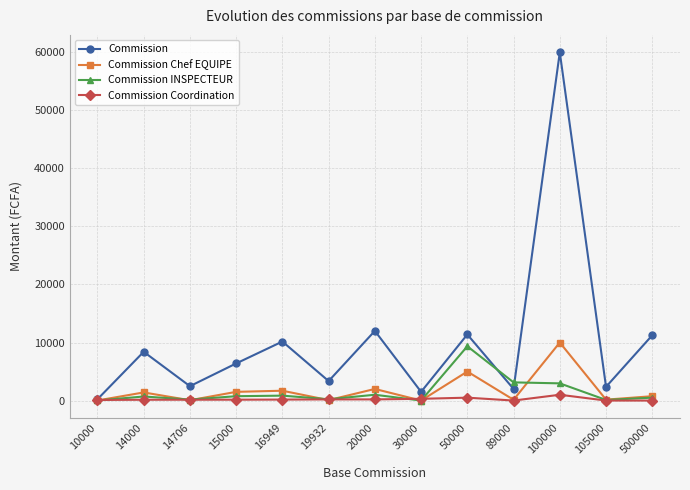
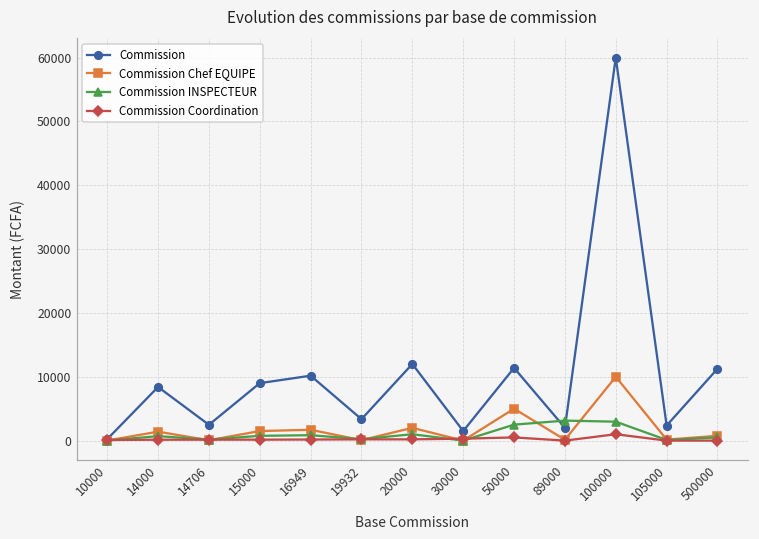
Commission, 15000: 6000 -> 9000
Commission INSPECTEUR, 50000: 9000 -> 3000
